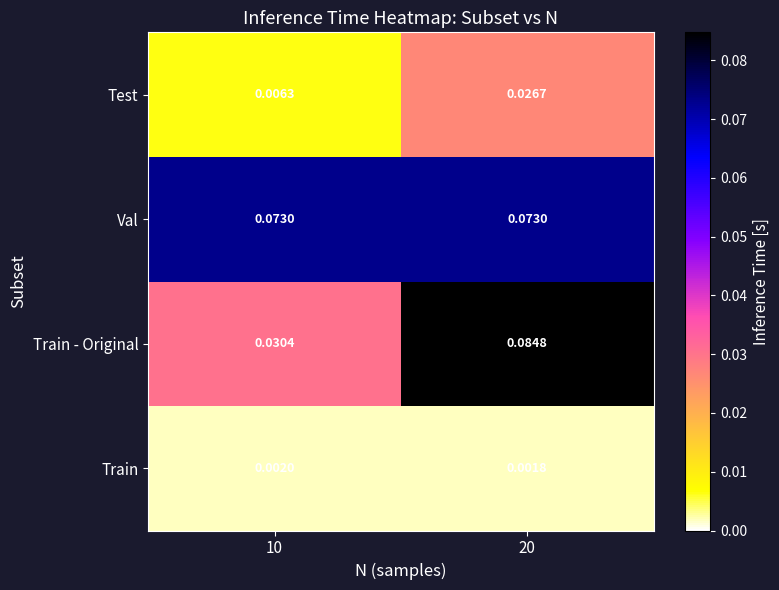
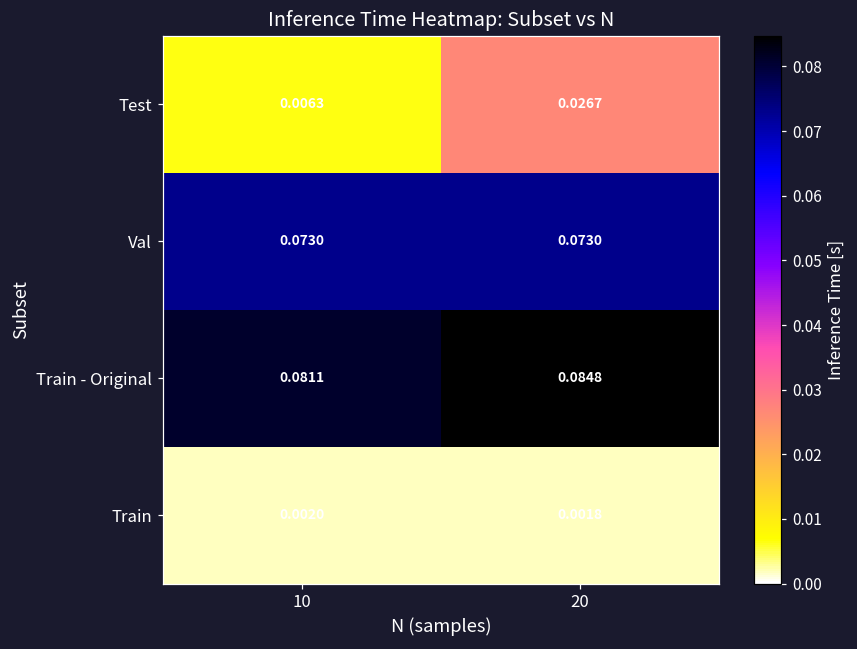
Train - Original, 10: 0.0304 -> 0.0811
